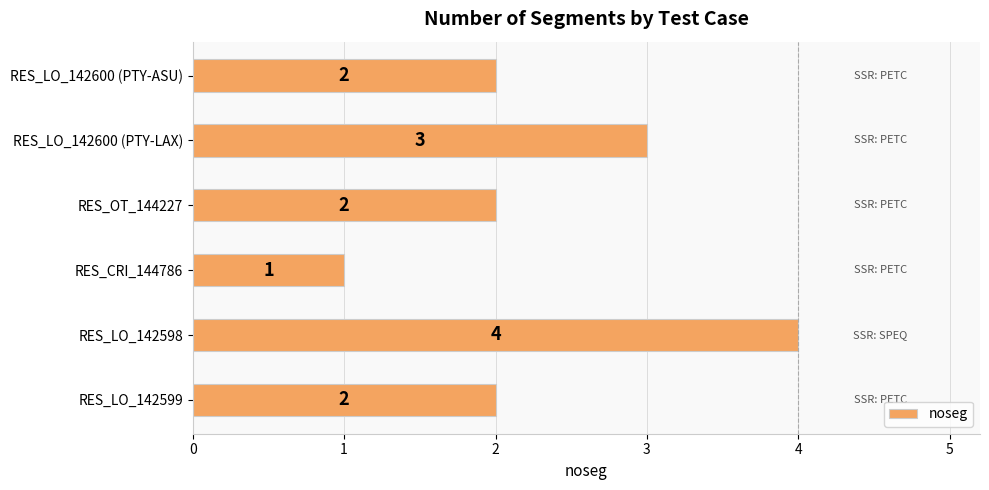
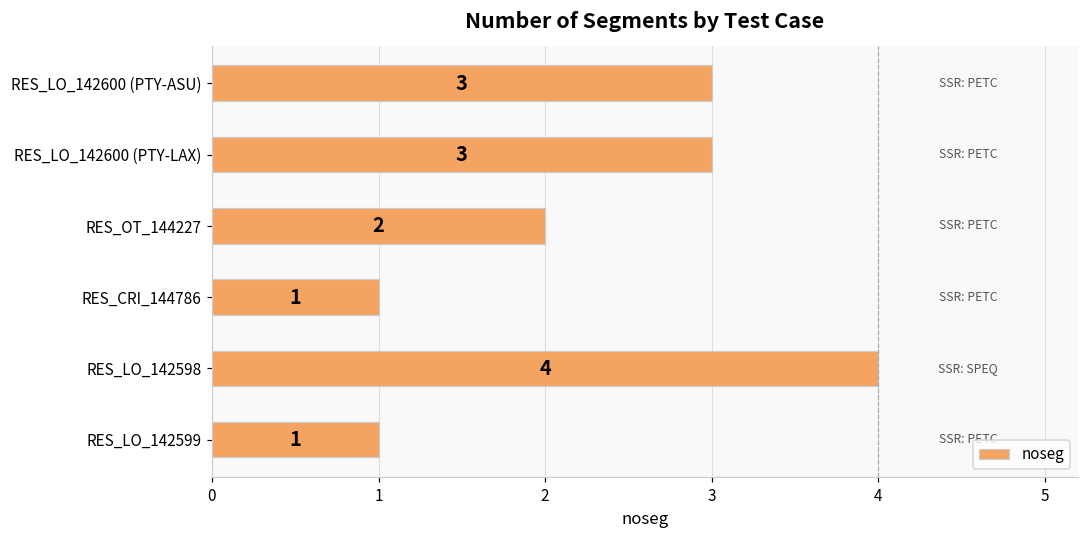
RES_LO_142600 (PTY-ASU): 2 -> 3
RES_LO_142599: 2 -> 1
